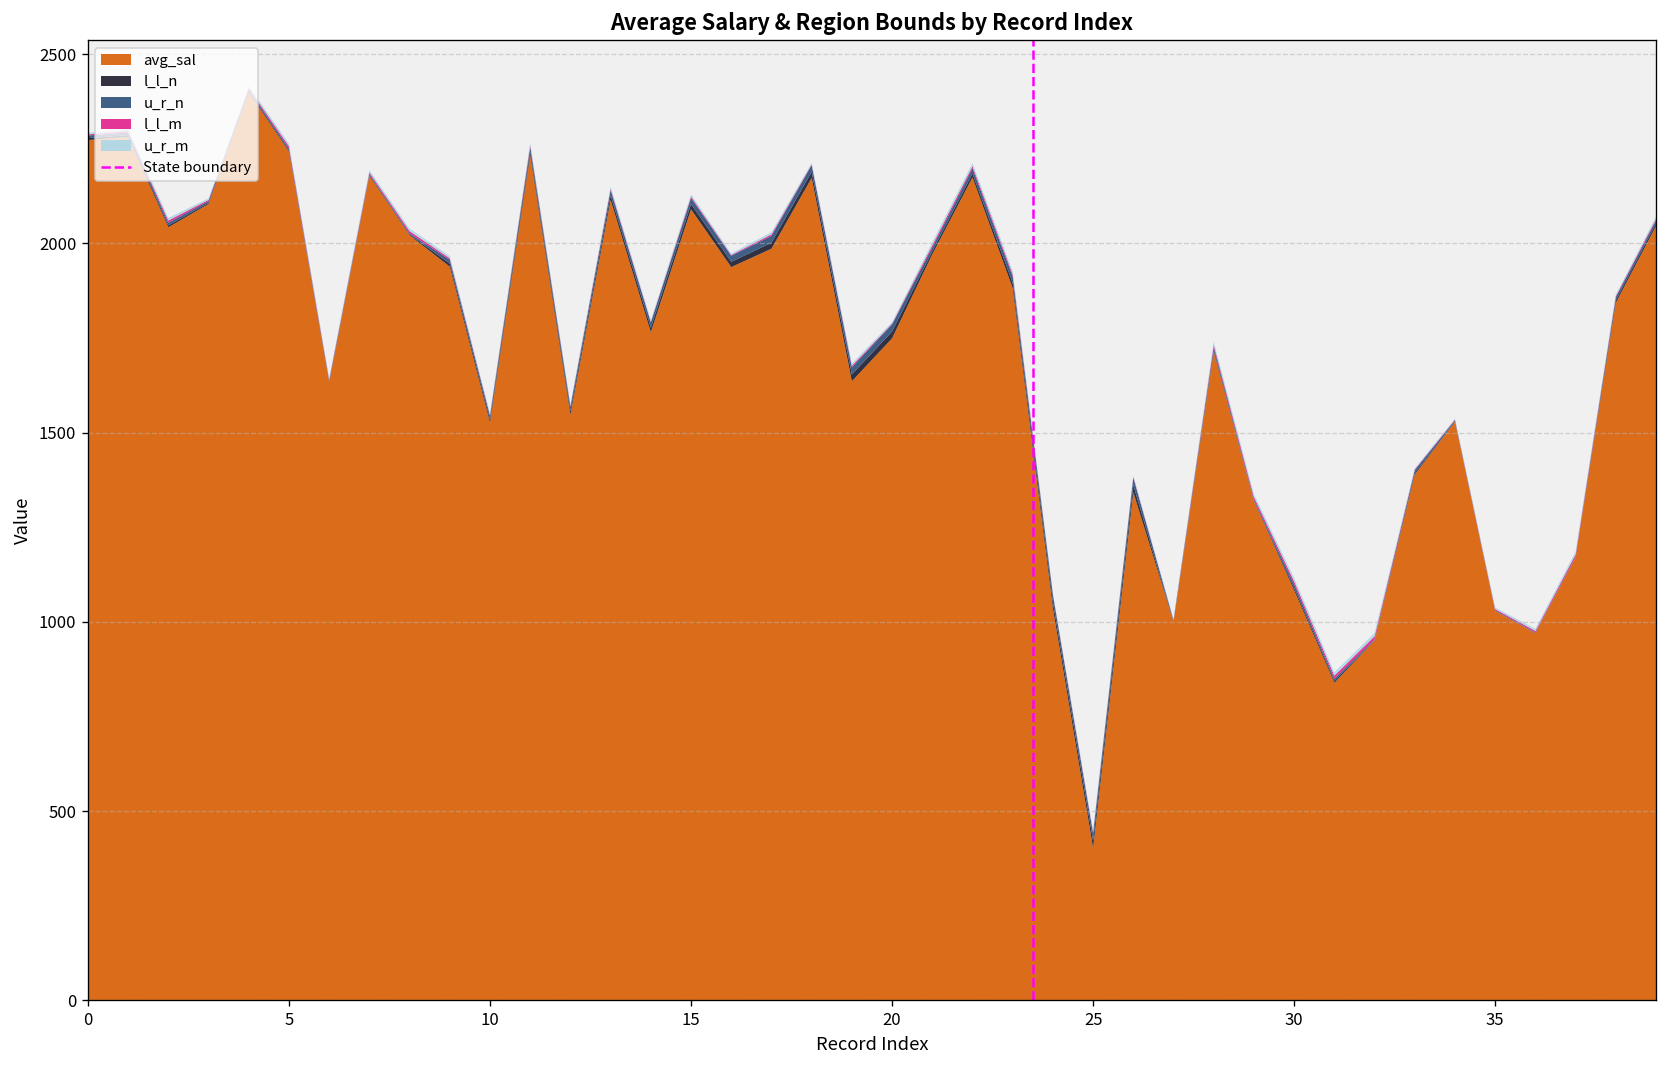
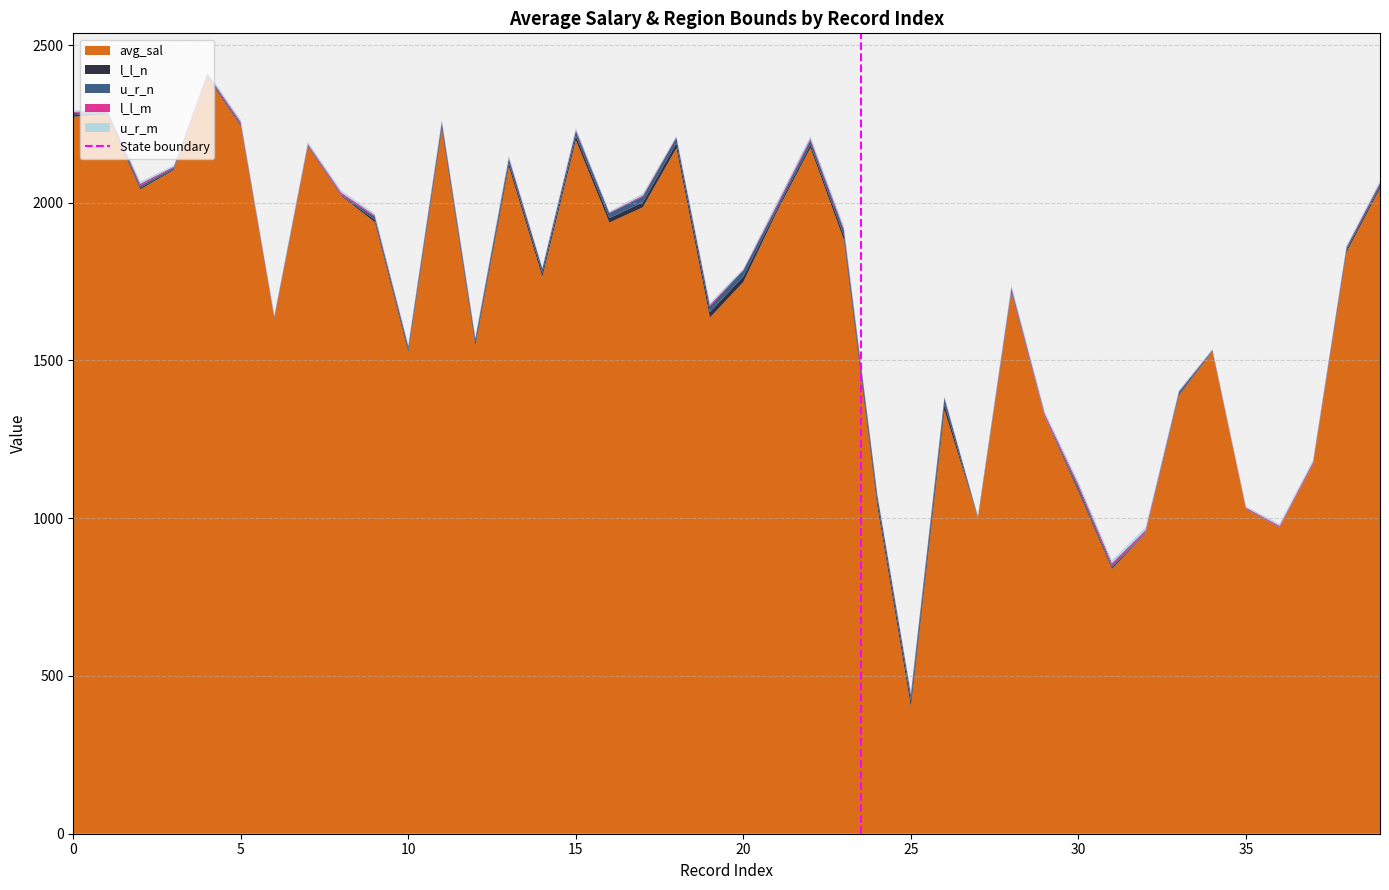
avg_sal, 15: 2090 -> 2200
